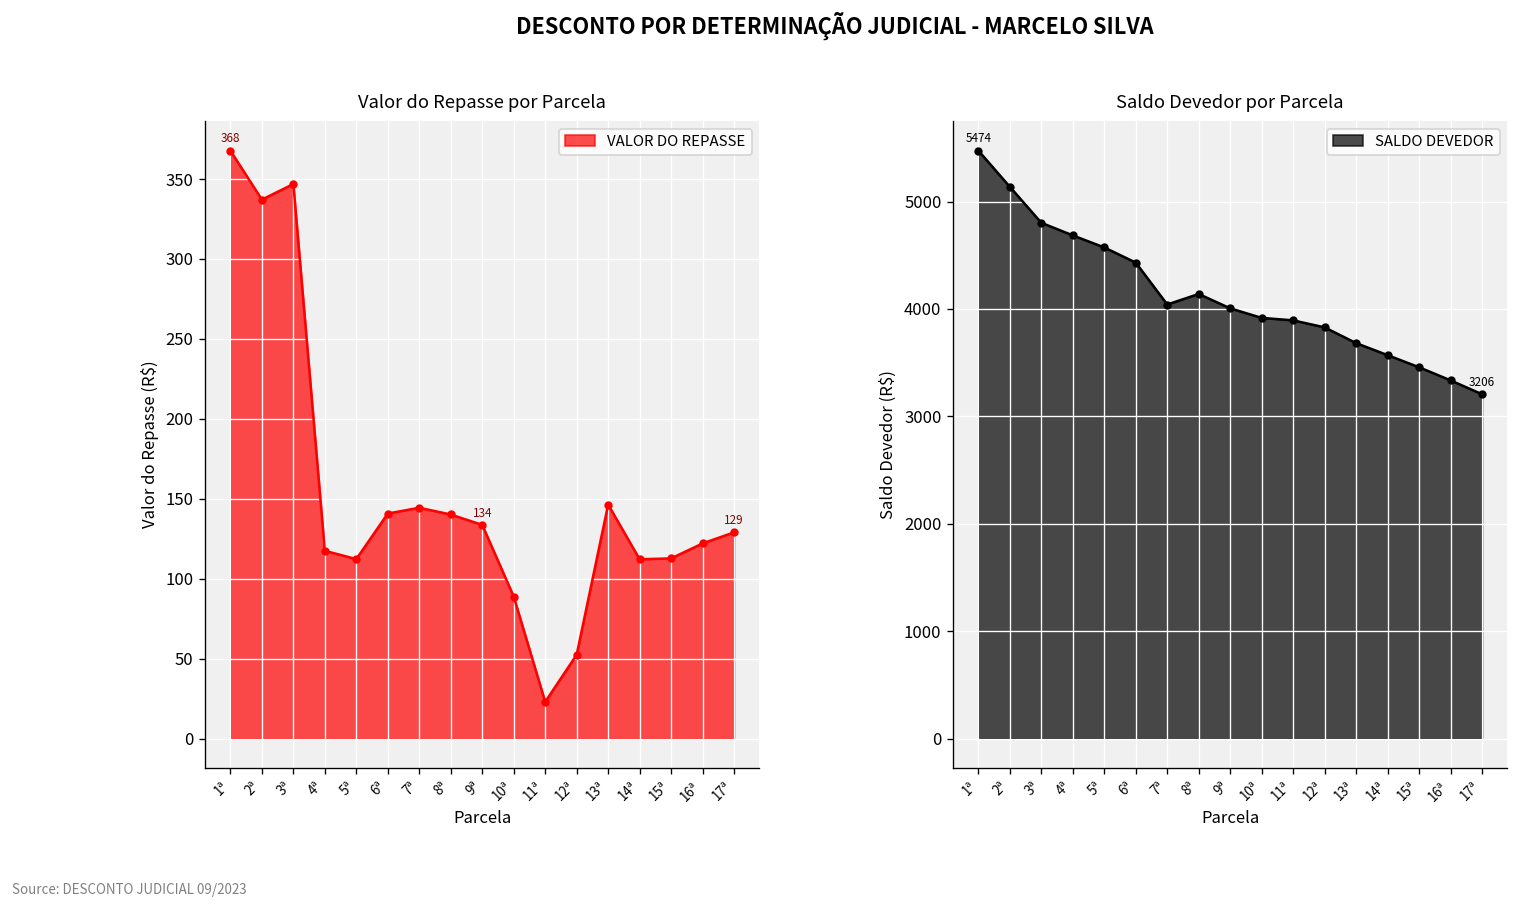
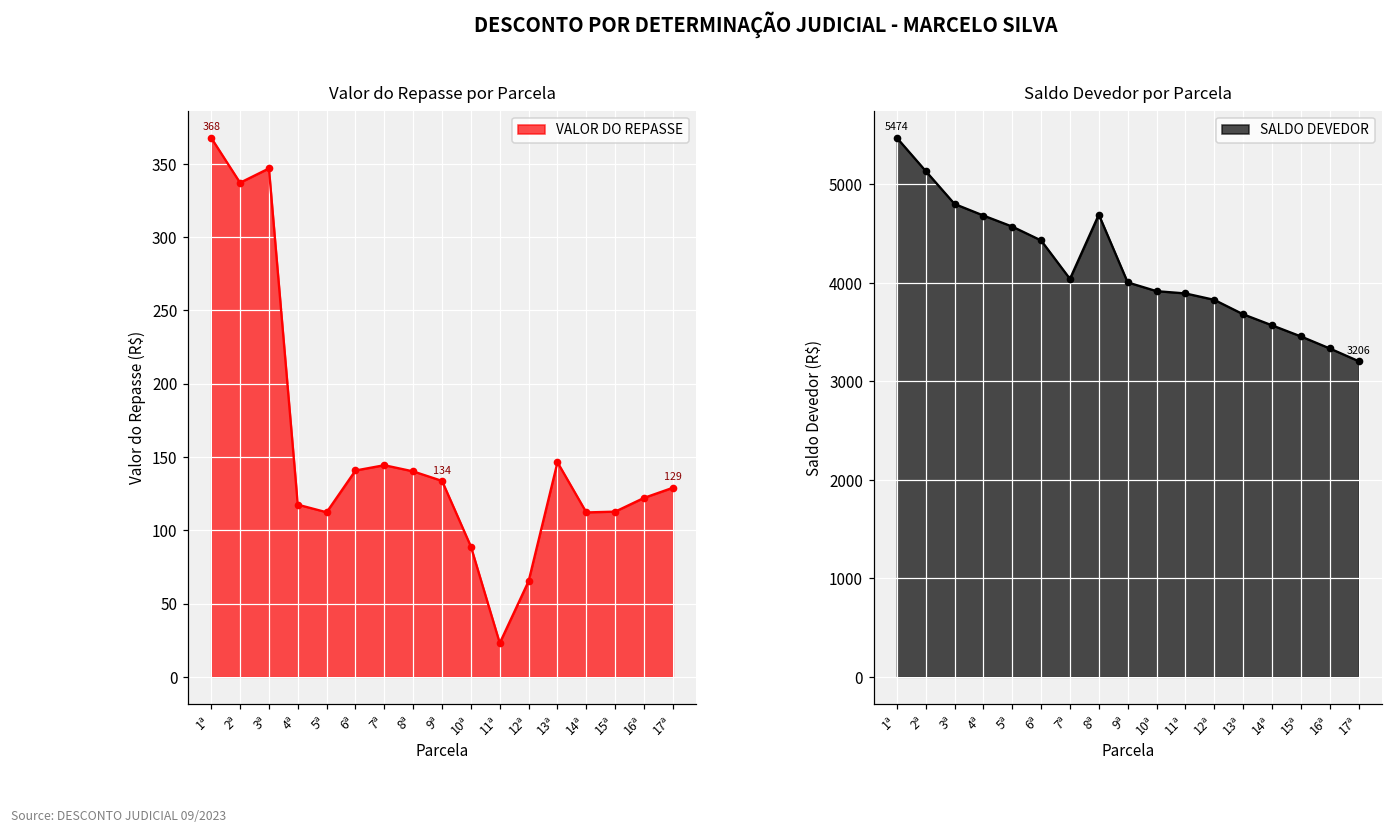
Valor do Repasse por Parcela, 12ª: 52 -> 65
Saldo Devedor por Parcela, 8ª: 4100 -> 4700
